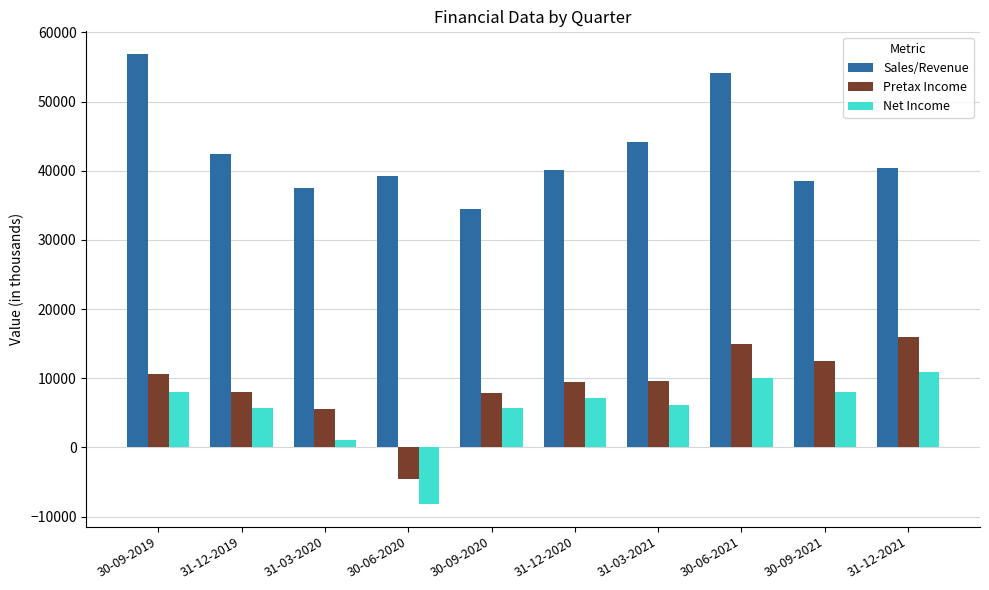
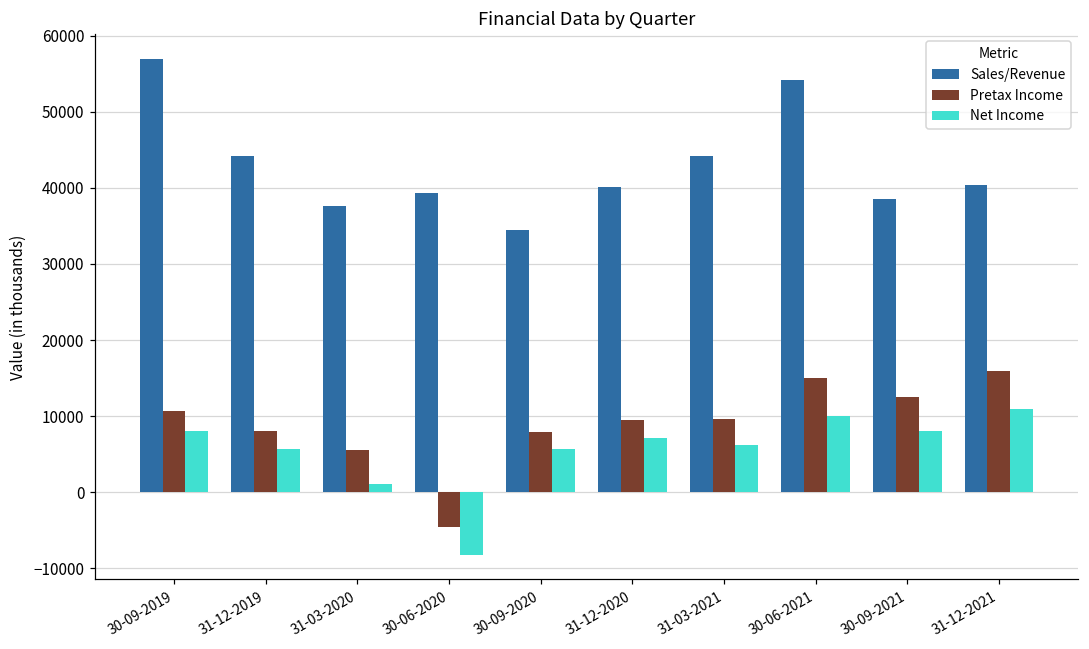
Sales/Revenue, 31-12-2019: 42000 -> 44000
